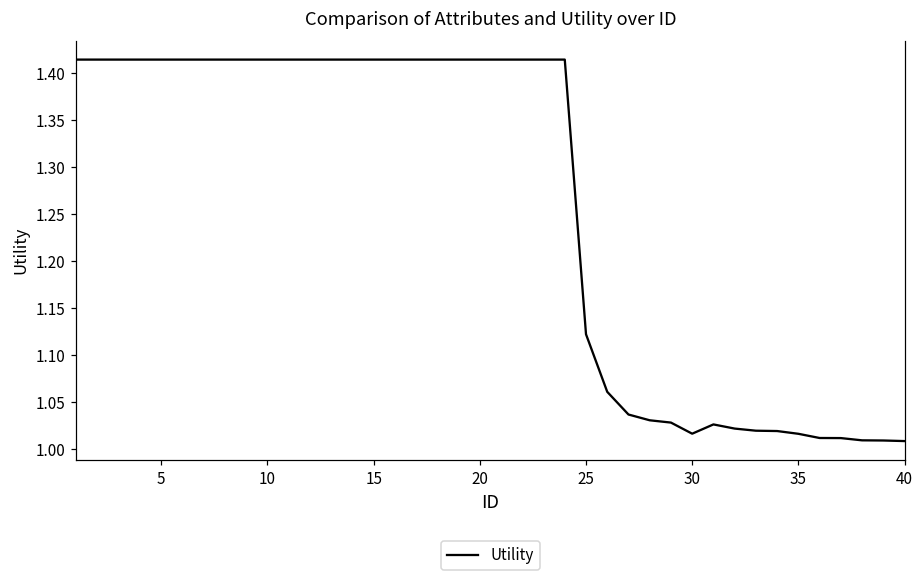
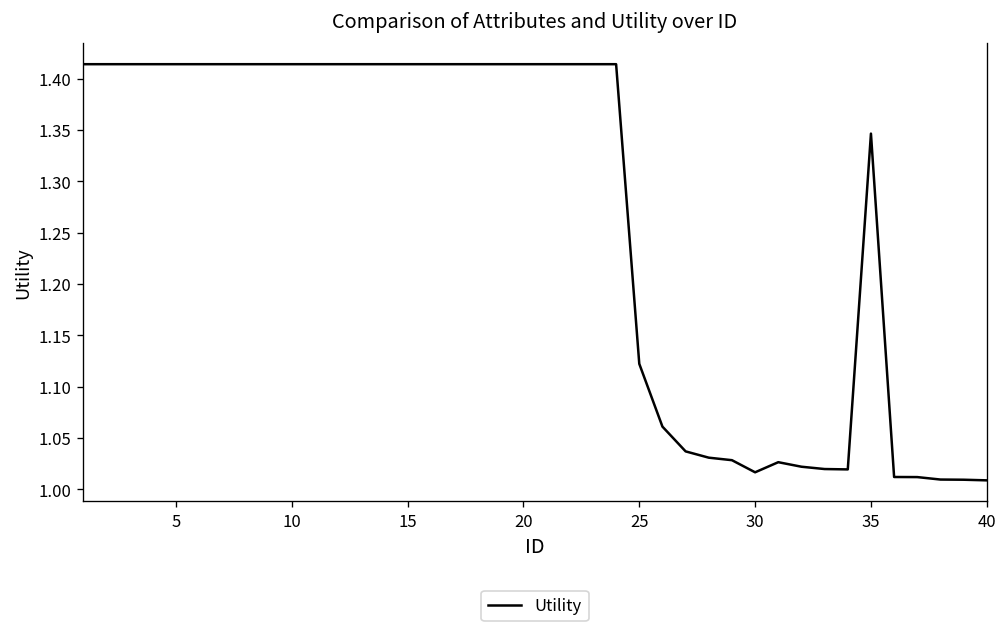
35: 1.02 -> 1.35
